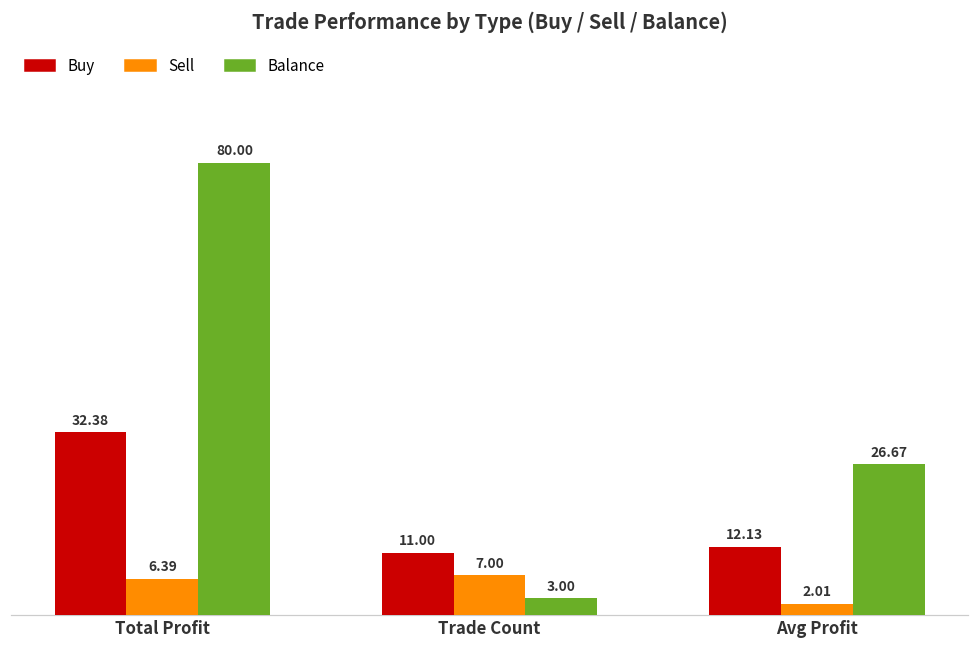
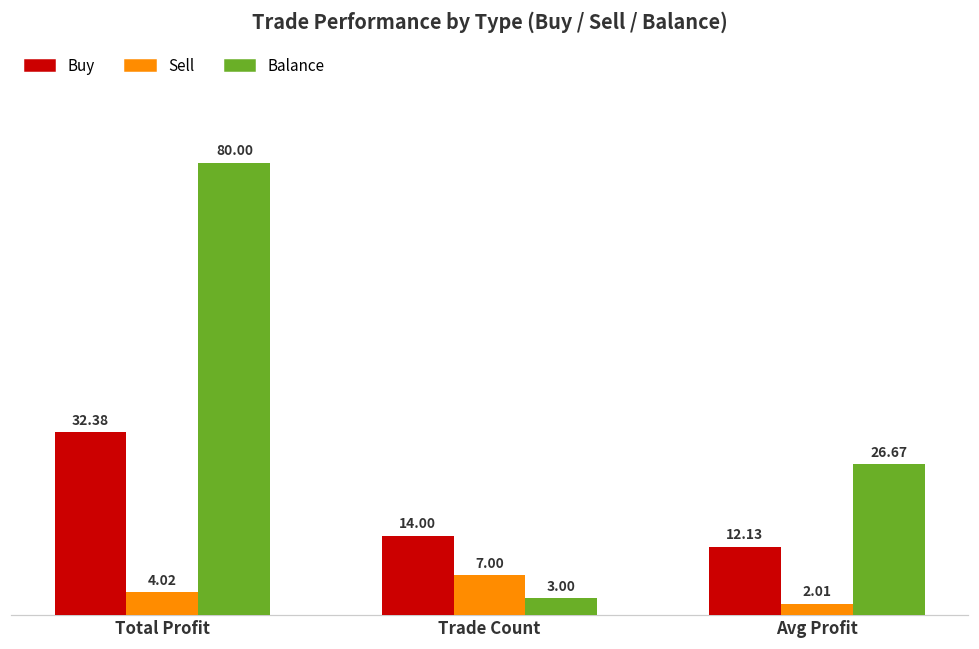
Sell, Total Profit: 6.39 -> 4.02
Buy, Trade Count: 11.00 -> 14.00
